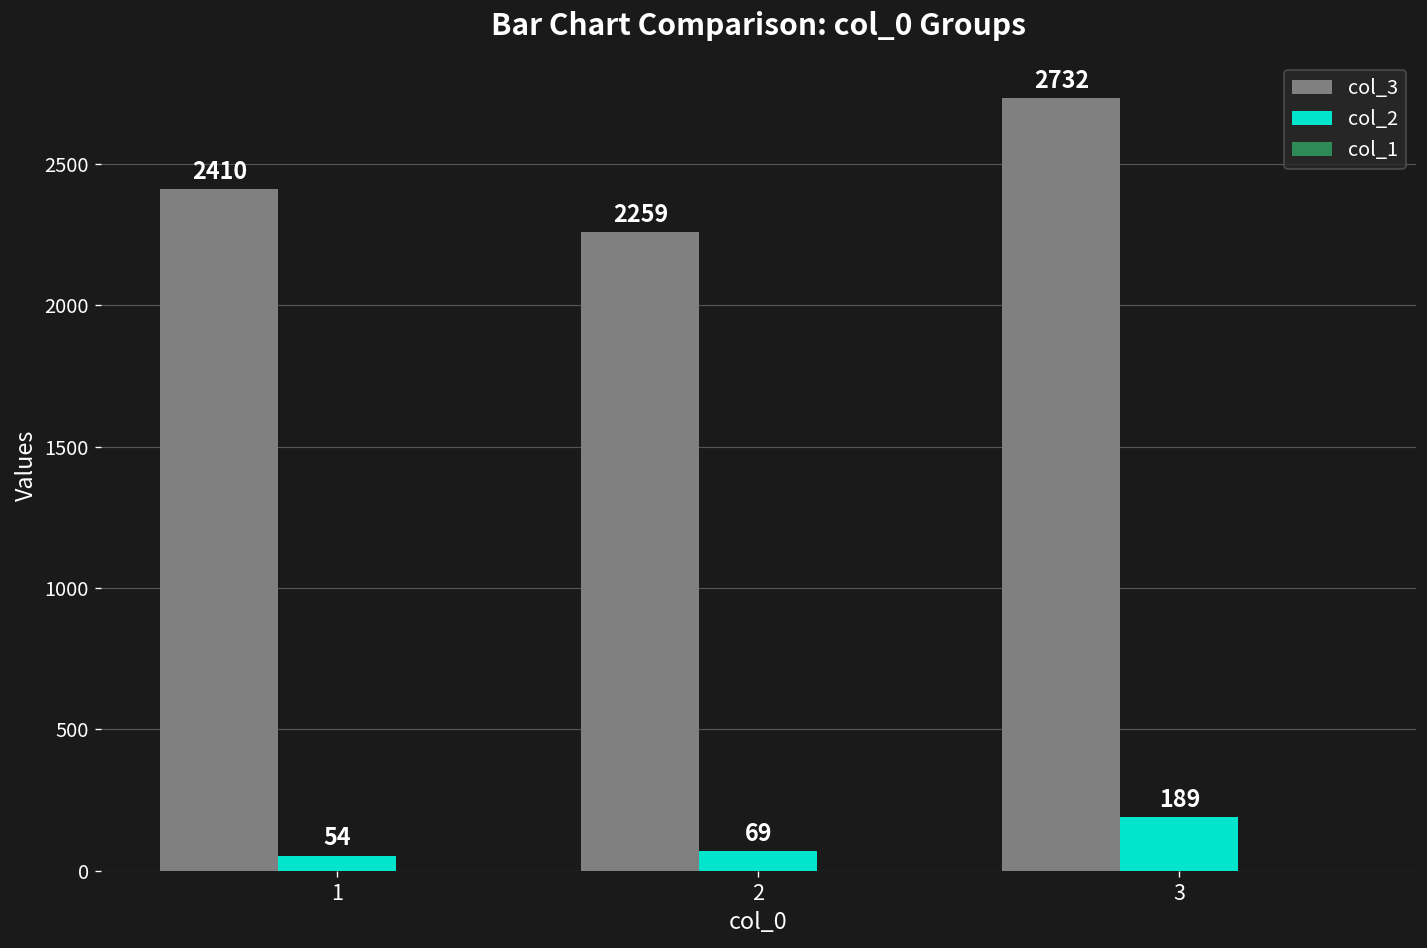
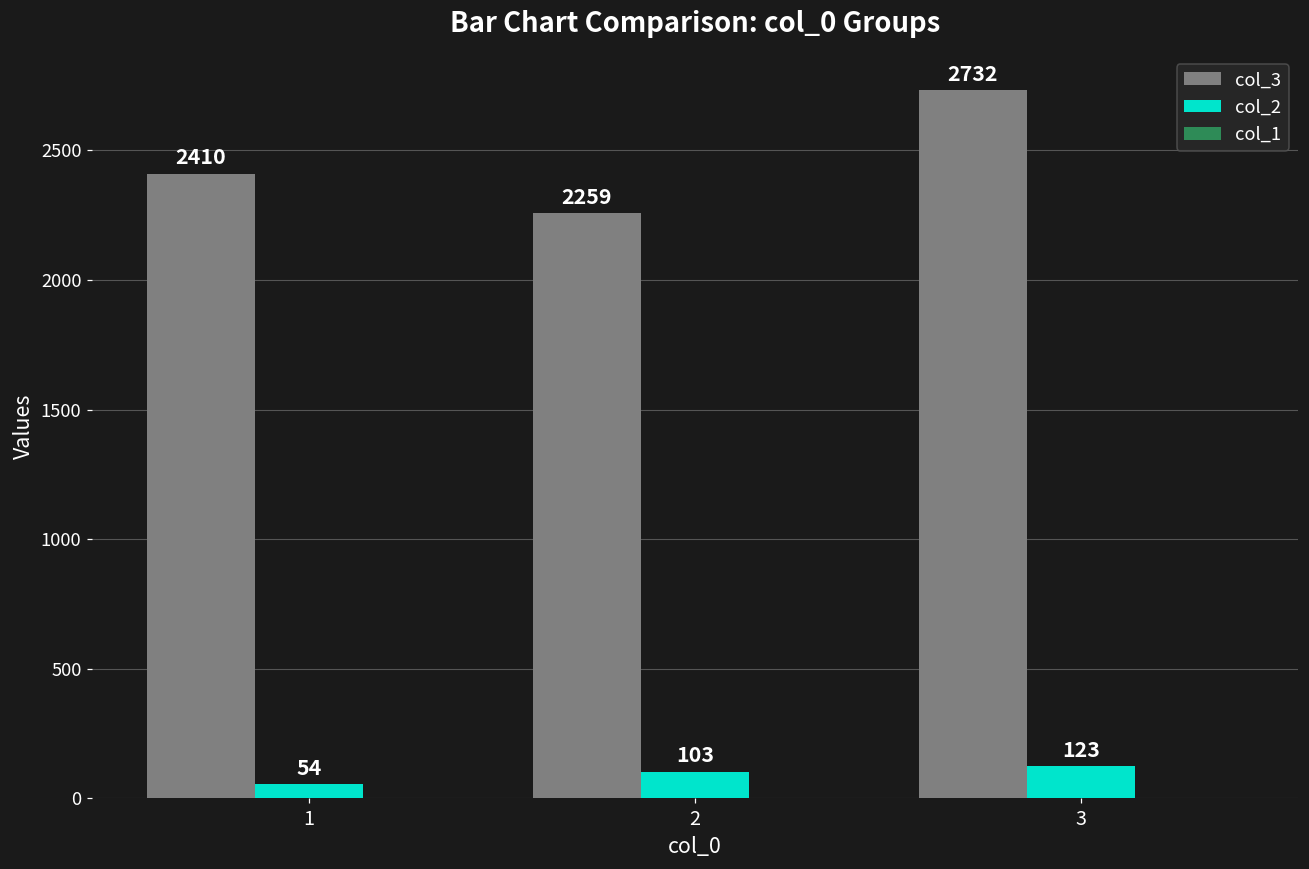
col_2, 2: 69 -> 103
col_2, 3: 189 -> 123
